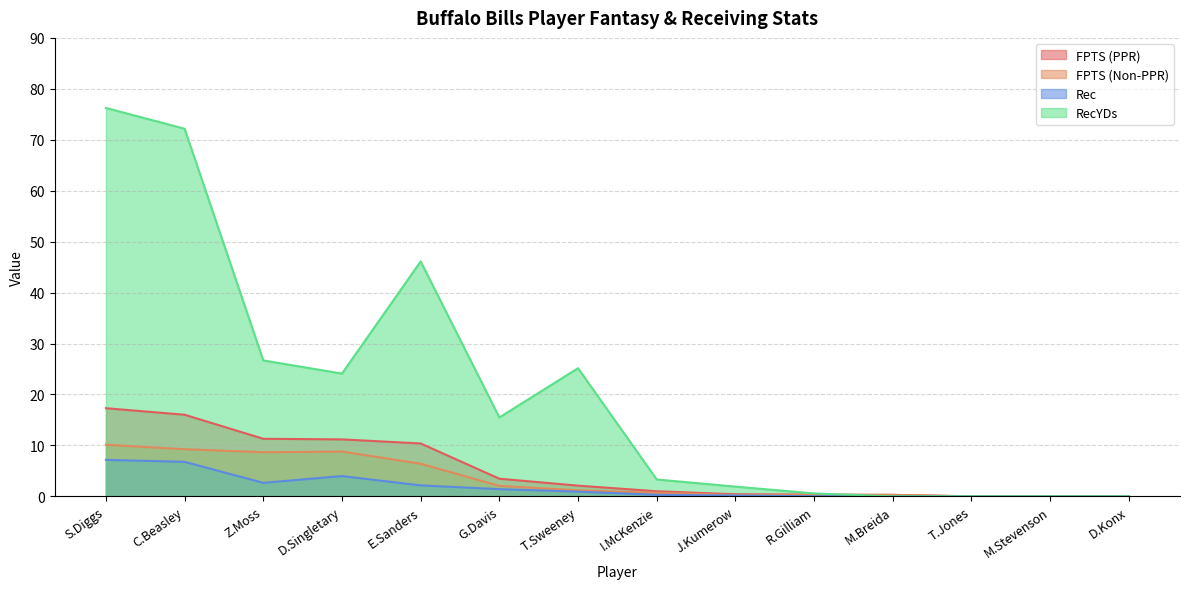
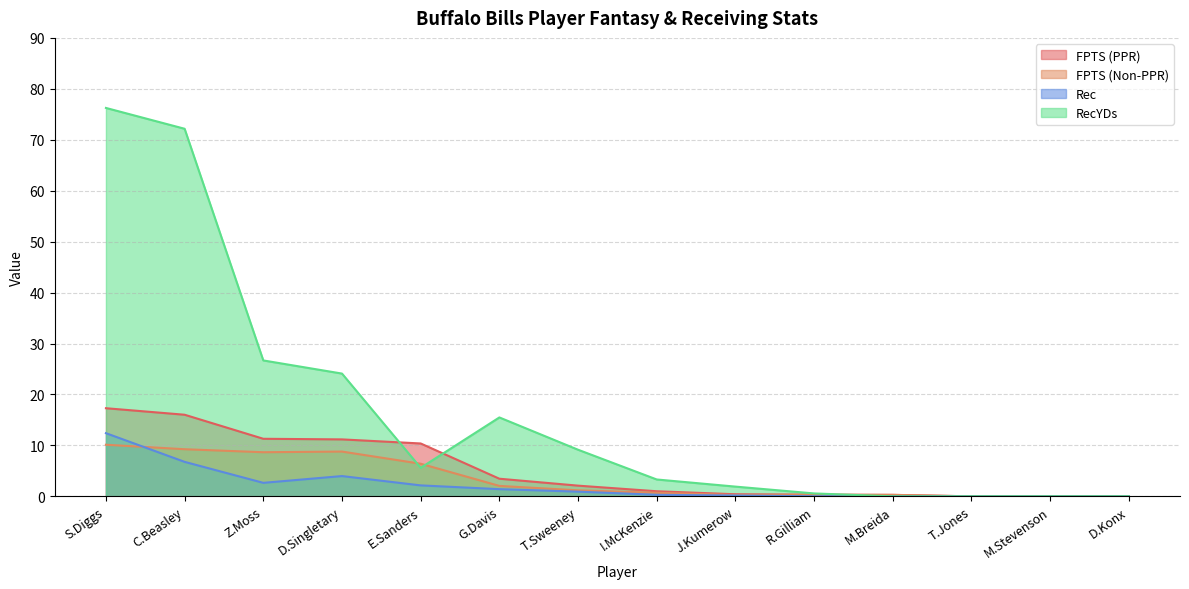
Rec, S.Diggs: 7 -> 12
RecYDs, E.Sanders: 46 -> 6
RecYDs, T.Sweeney: 25 -> 9
